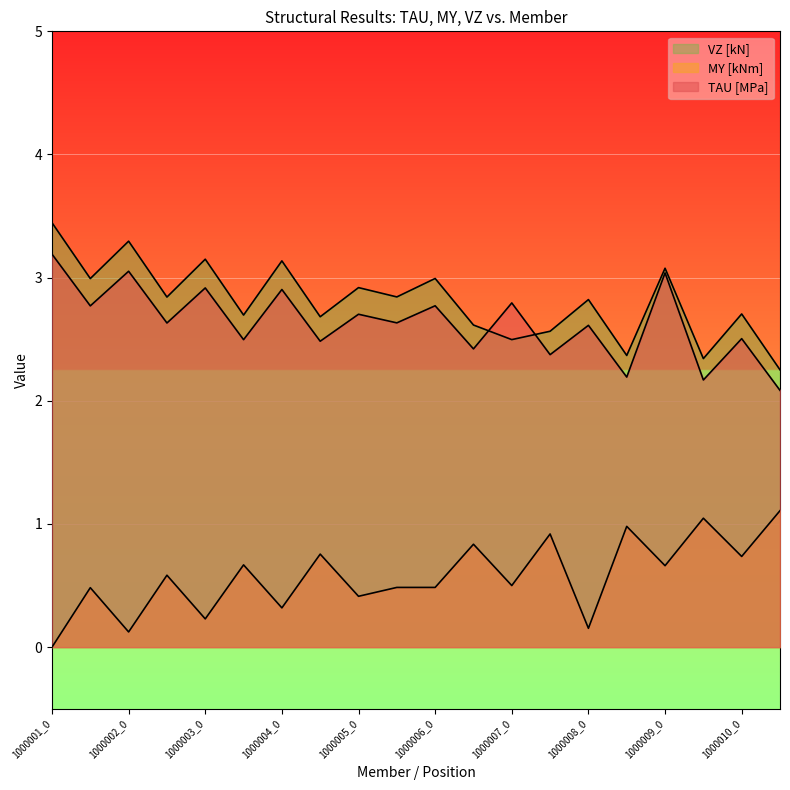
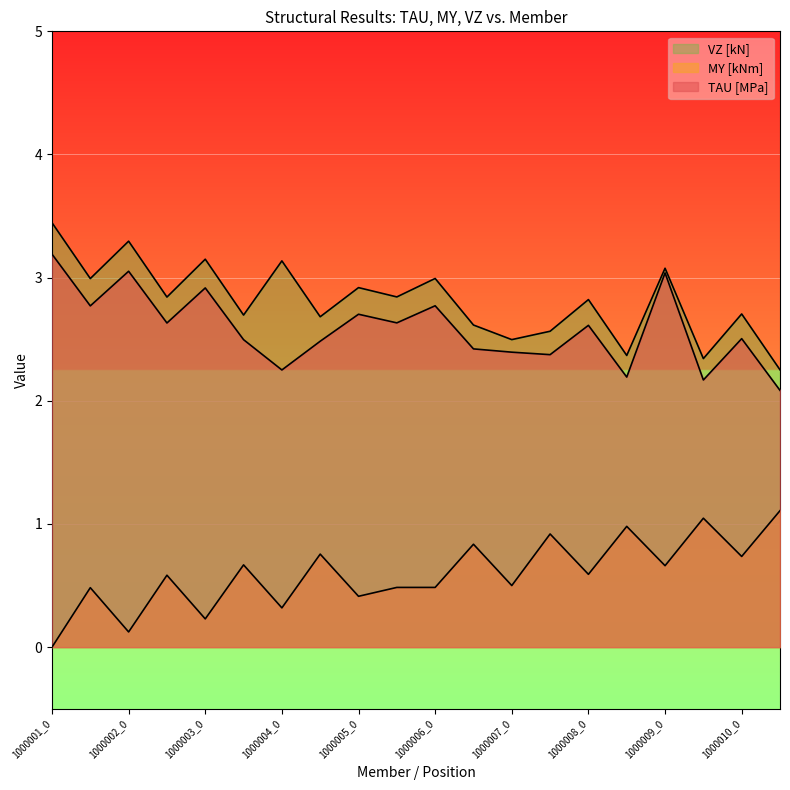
TAU [MPa], 1000004_0: 2.90 -> 2.25
TAU [MPa], 1000007_0: 2.79 -> 2.40
MY [kNm], 1000008_0: 0.15 -> 0.59
